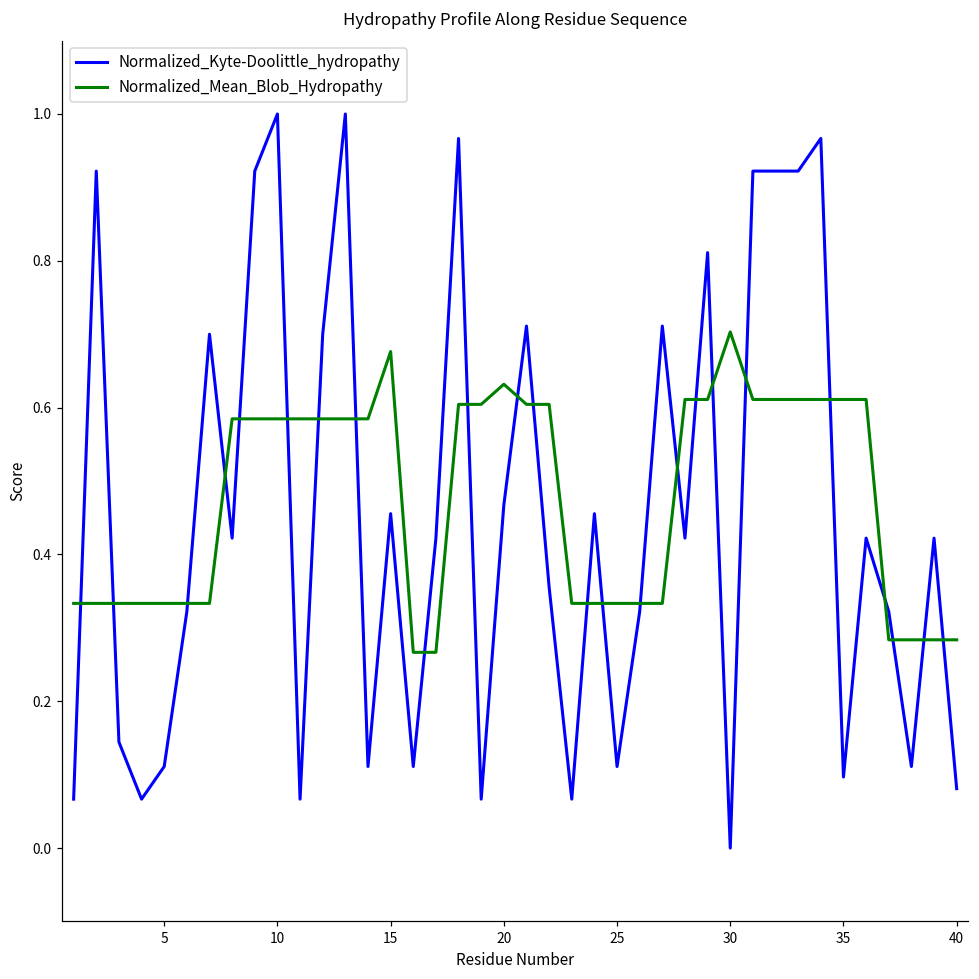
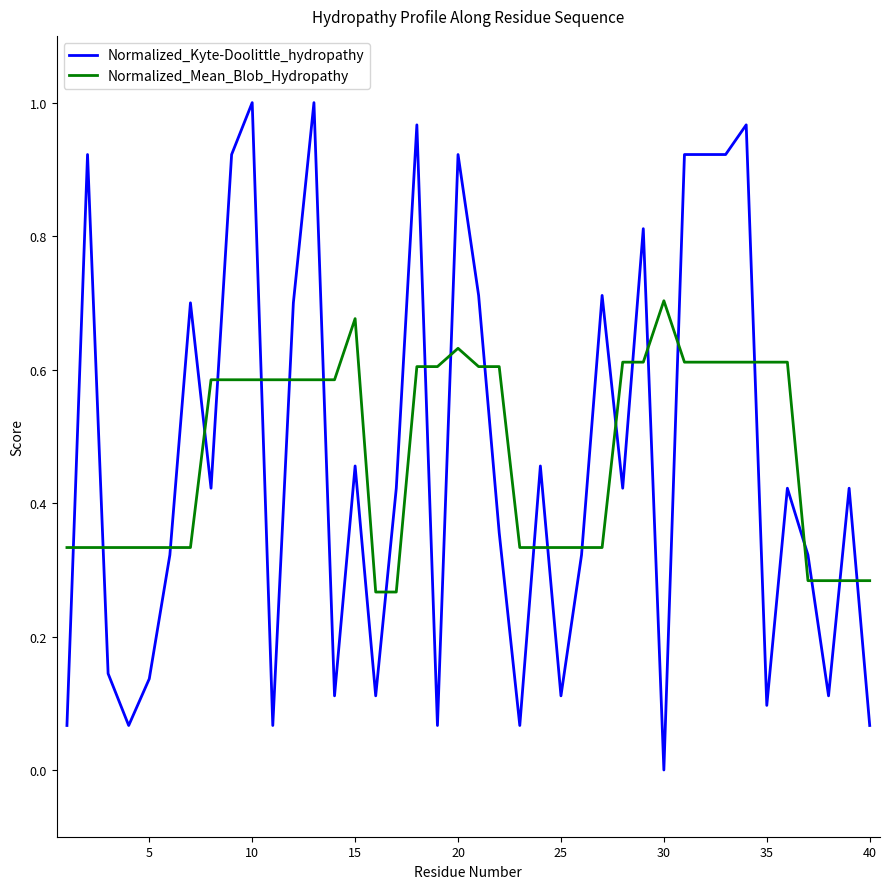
Normalized_Kyte-Doolittle_hydropathy, 5: 0.11 -> 0.14
Normalized_Kyte-Doolittle_hydropathy, 20: 0.47 -> 0.92
Normalized_Kyte-Doolittle_hydropathy, 40: 0.08 -> 0.07
